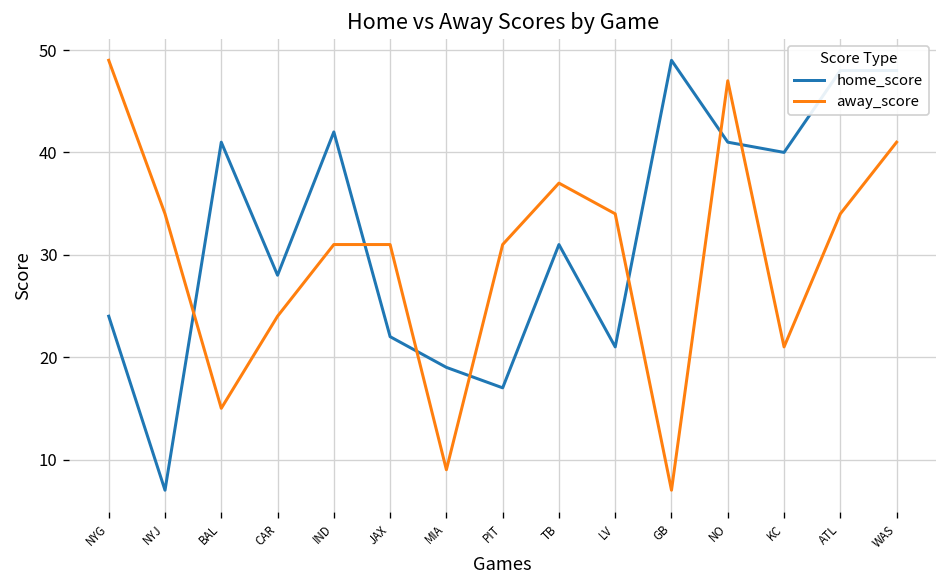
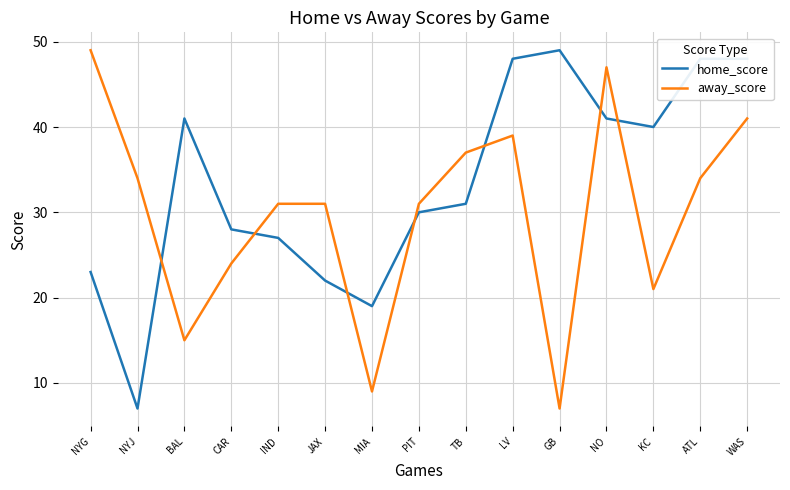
home_score, NYG: 24 -> 23
home_score, IND: 42 -> 27
home_score, PIT: 17 -> 30
home_score, LV: 21 -> 48
away_score, LV: 34 -> 39
